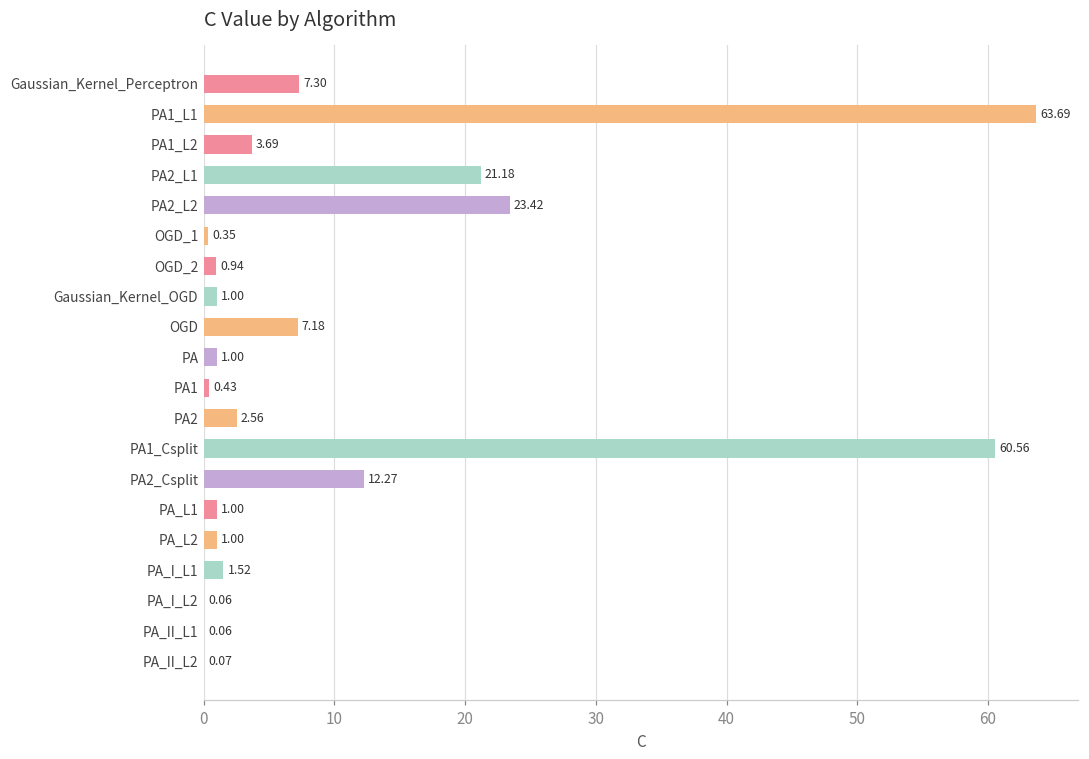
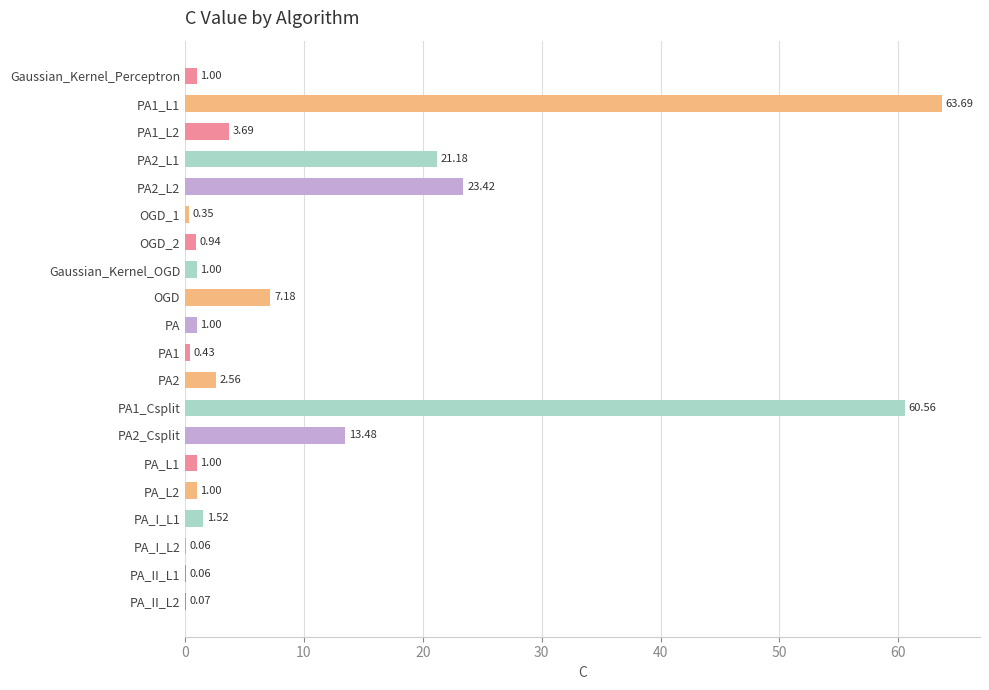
Gaussian_Kernel_Perceptron: 7.30 -> 1.00
PA2_Csplit: 12.27 -> 13.48
